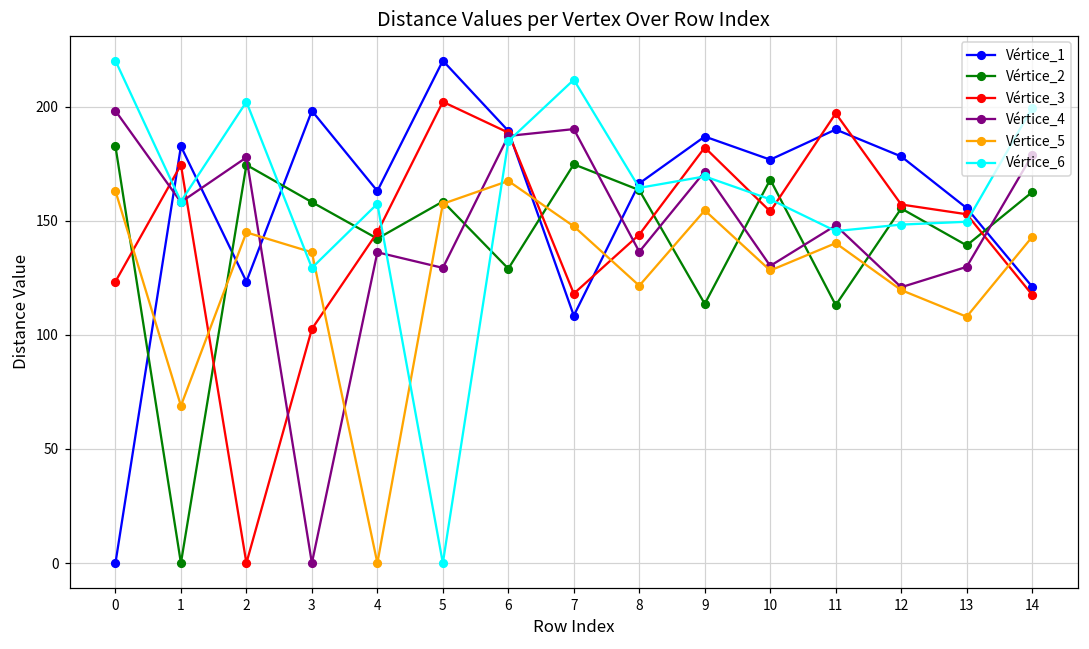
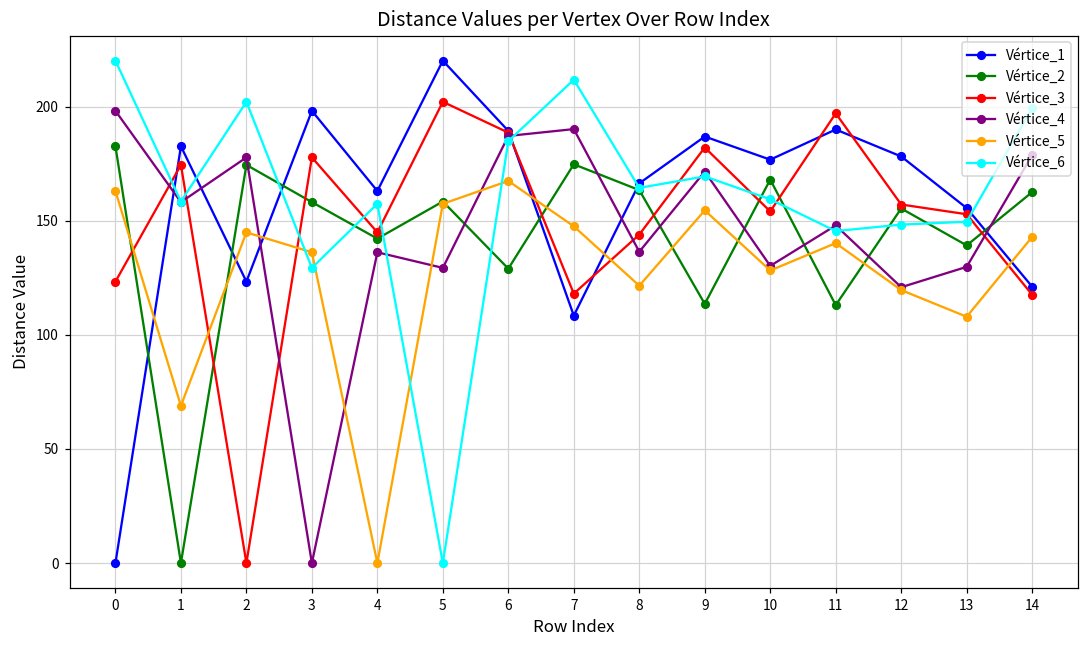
Vértice_3, 3: 103 -> 178
